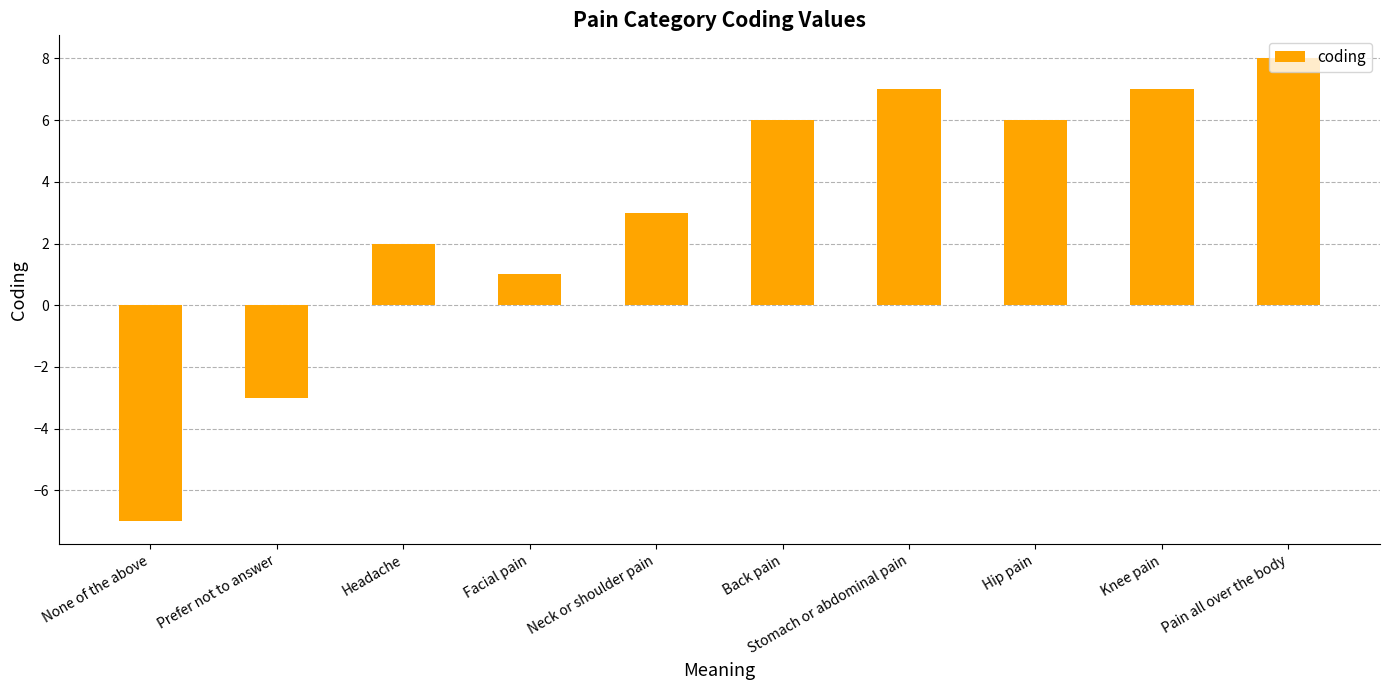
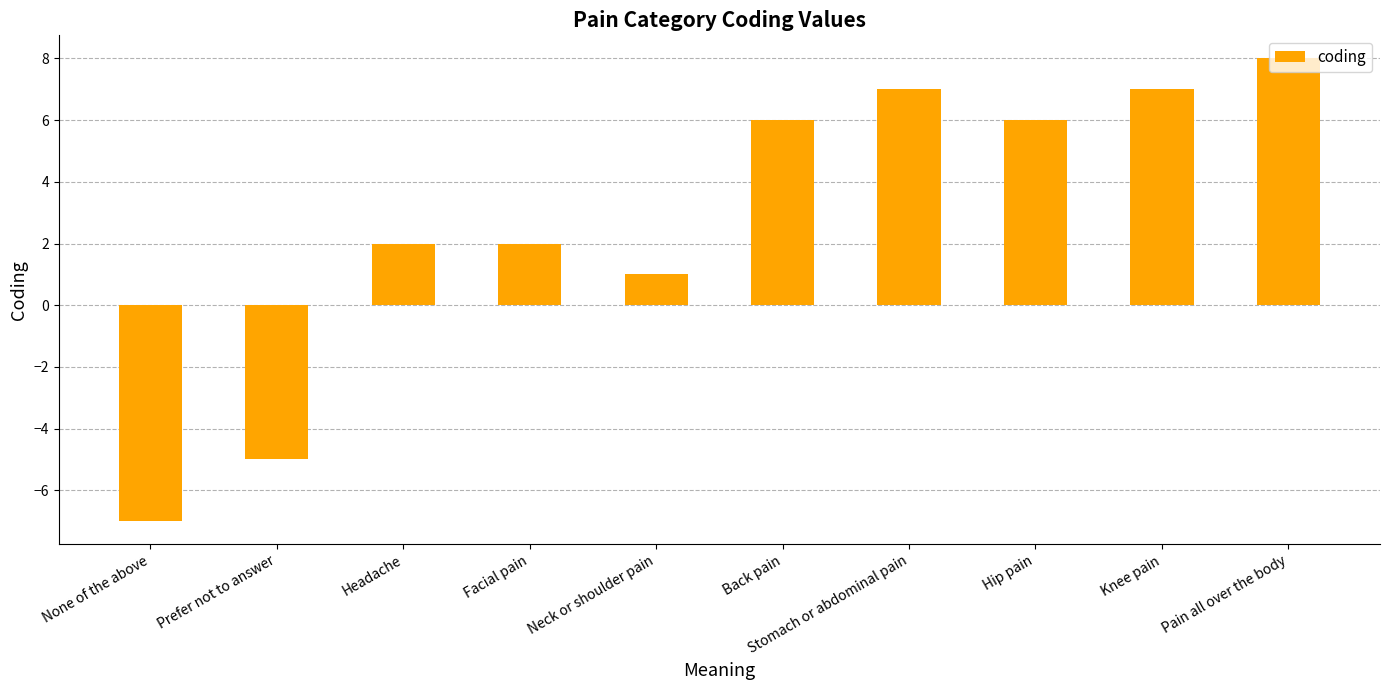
Prefer not to answer: -3 -> -5
Facial pain: 1 -> 2
Neck or shoulder pain: 3 -> 1
